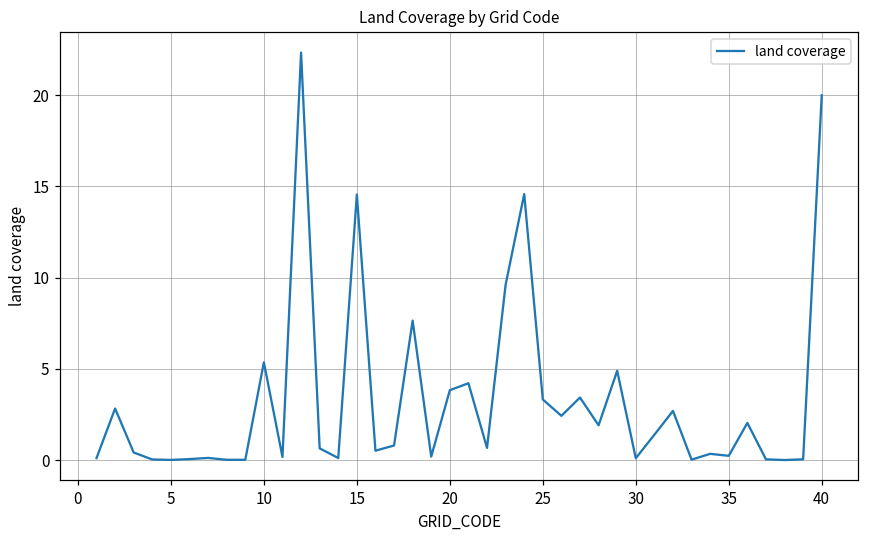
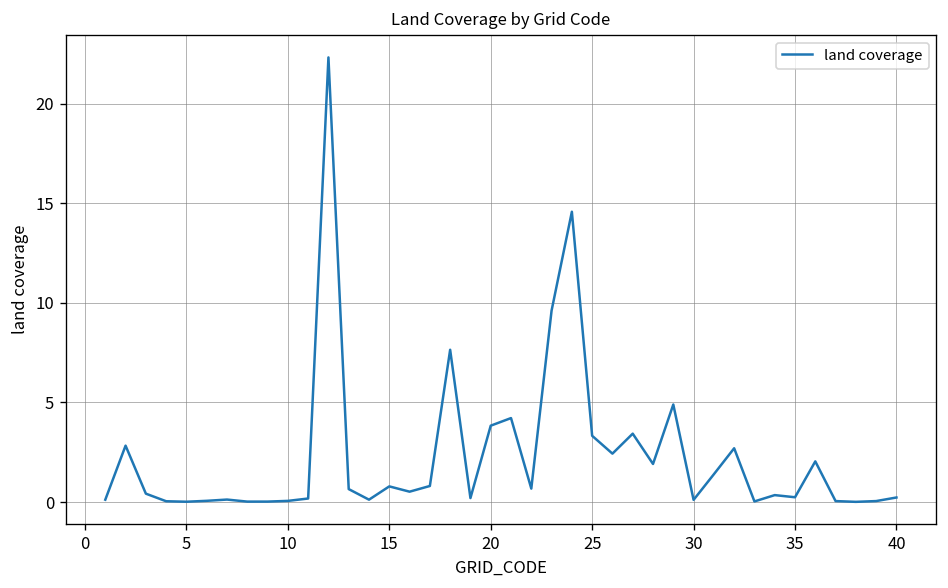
10: 5.4 -> 0.1
15: 14.6 -> 0.8
40: 20.0 -> 0.2
